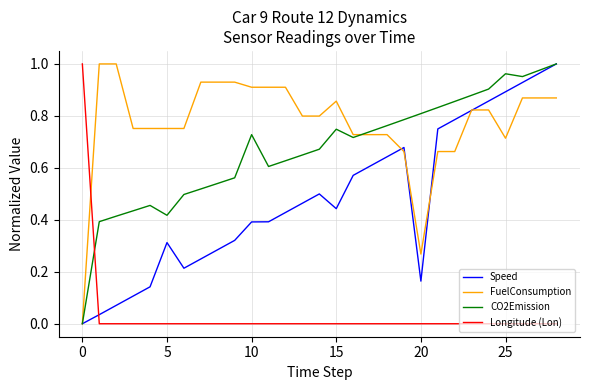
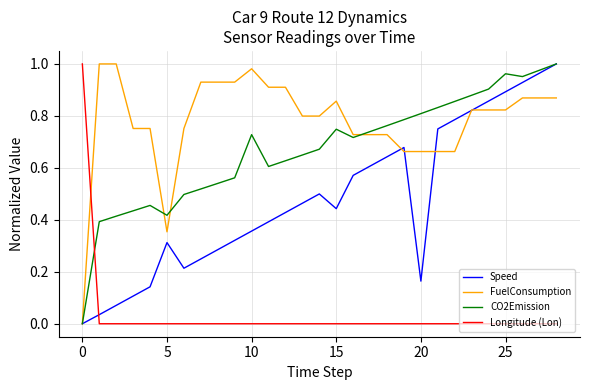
FuelConsumption, 5: 0.75 -> 0.35
Speed, 10: 0.39 -> 0.36
FuelConsumption, 10: 0.91 -> 0.98
FuelConsumption, 20: 0.27 -> 0.66
FuelConsumption, 25: 0.71 -> 0.82
